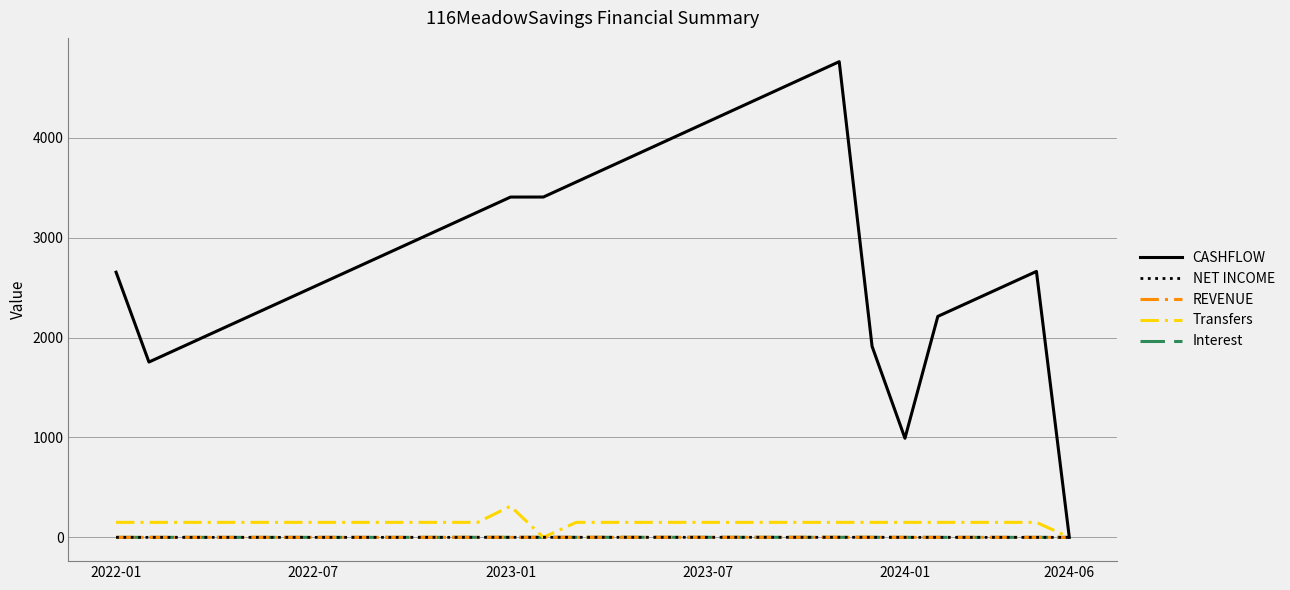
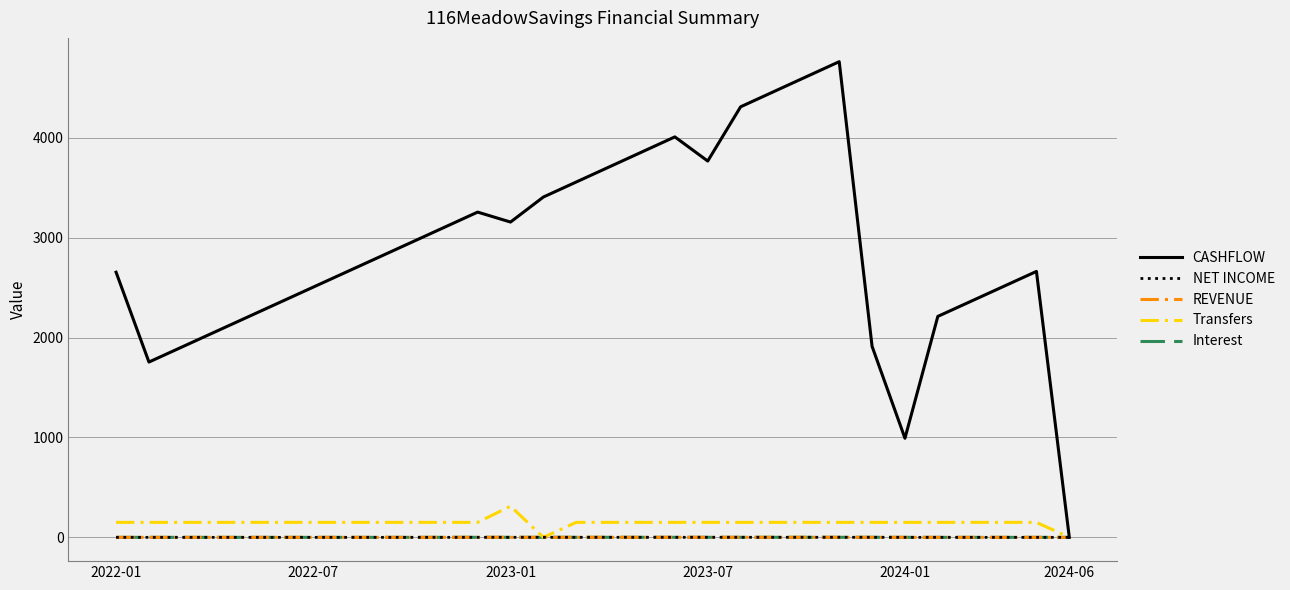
CASHFLOW, 2023-01: 3400 -> 3200
CASHFLOW, 2023-07: 4200 -> 3800
